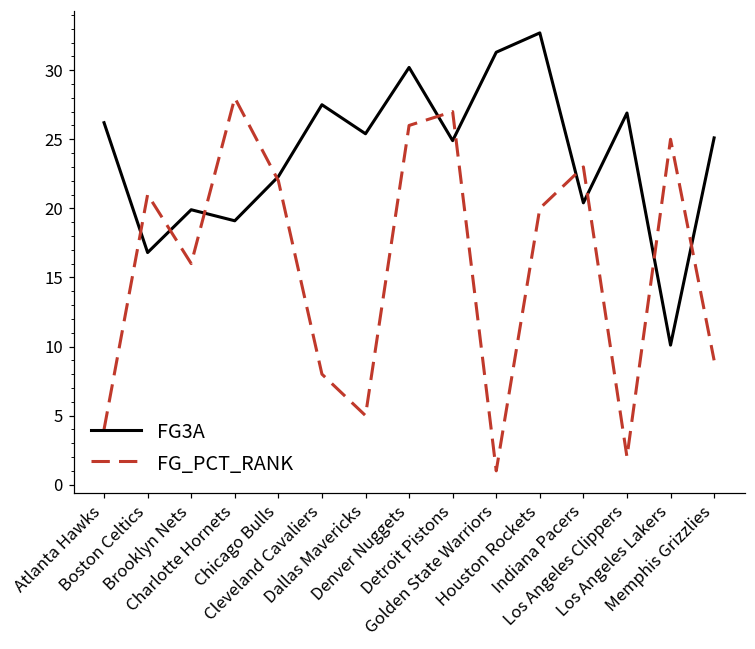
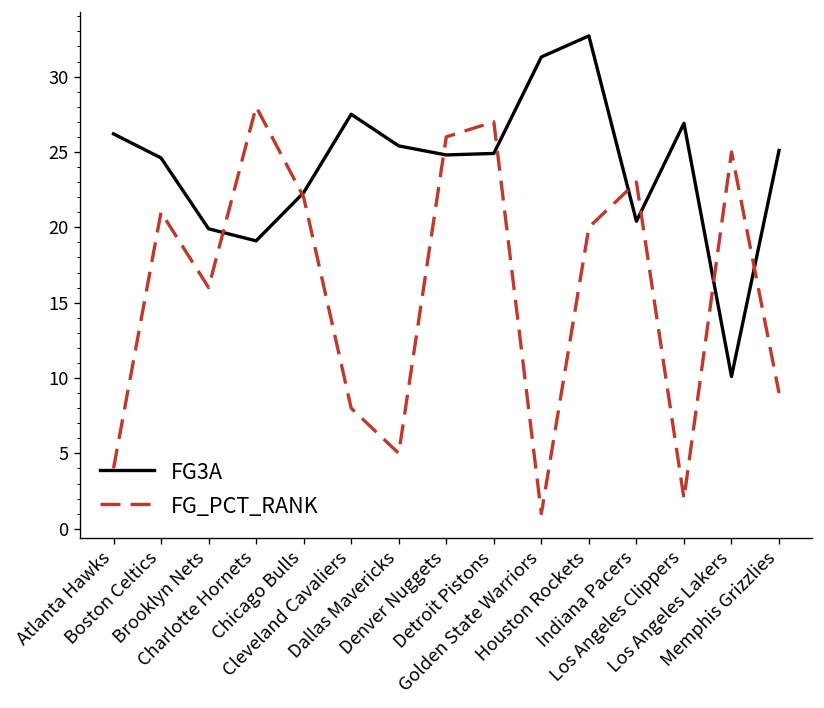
FG3A, Boston Celtics: 16.8 -> 24.6
FG3A, Denver Nuggets: 30.2 -> 24.8
